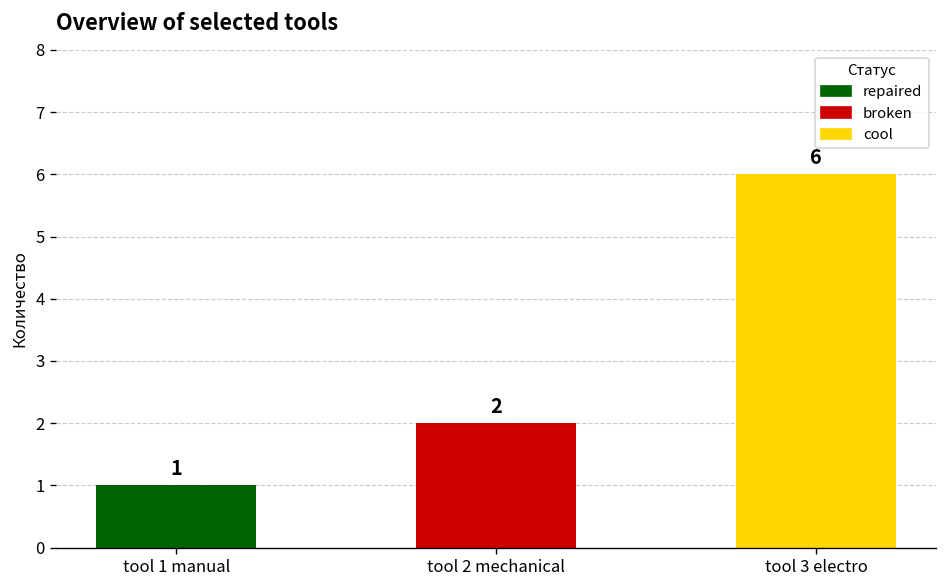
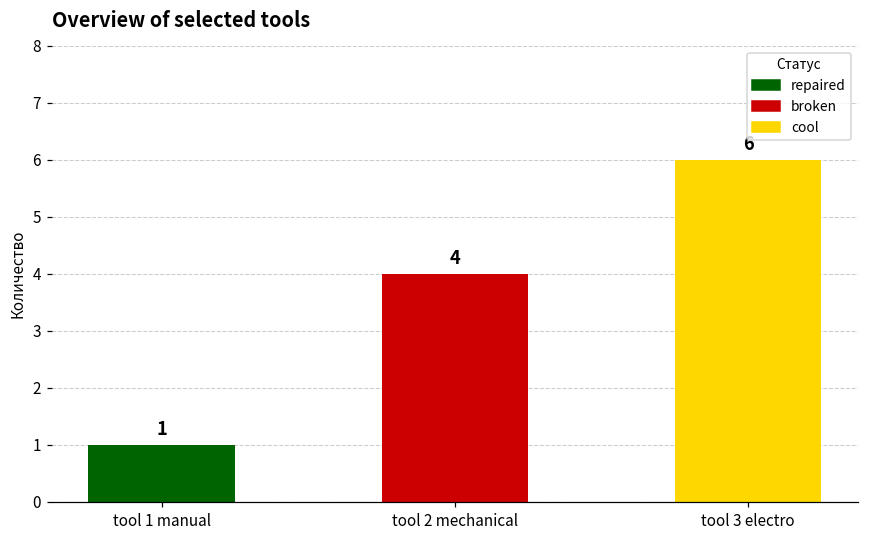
tool 2 mechanical: 2 -> 4
